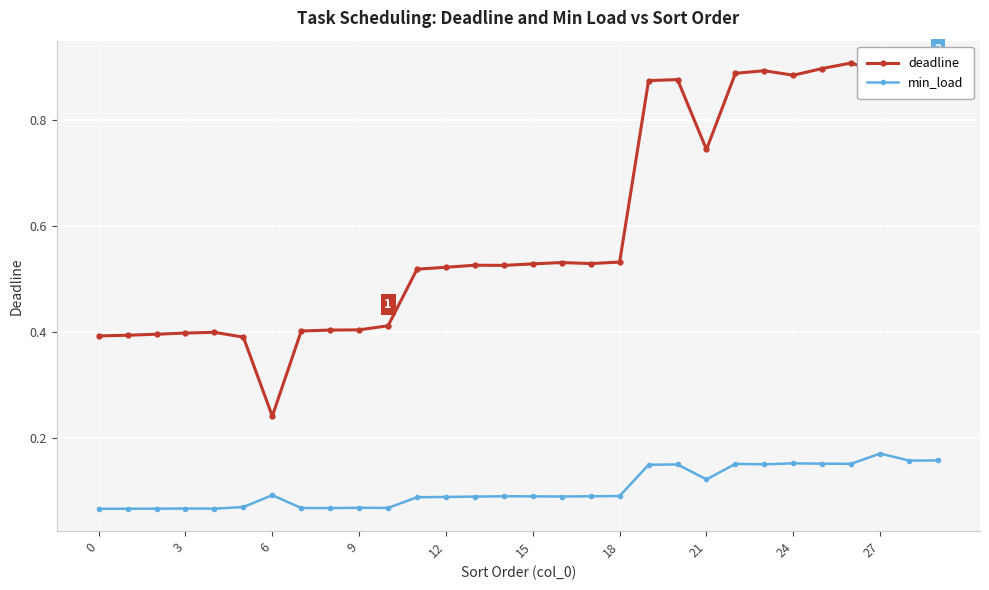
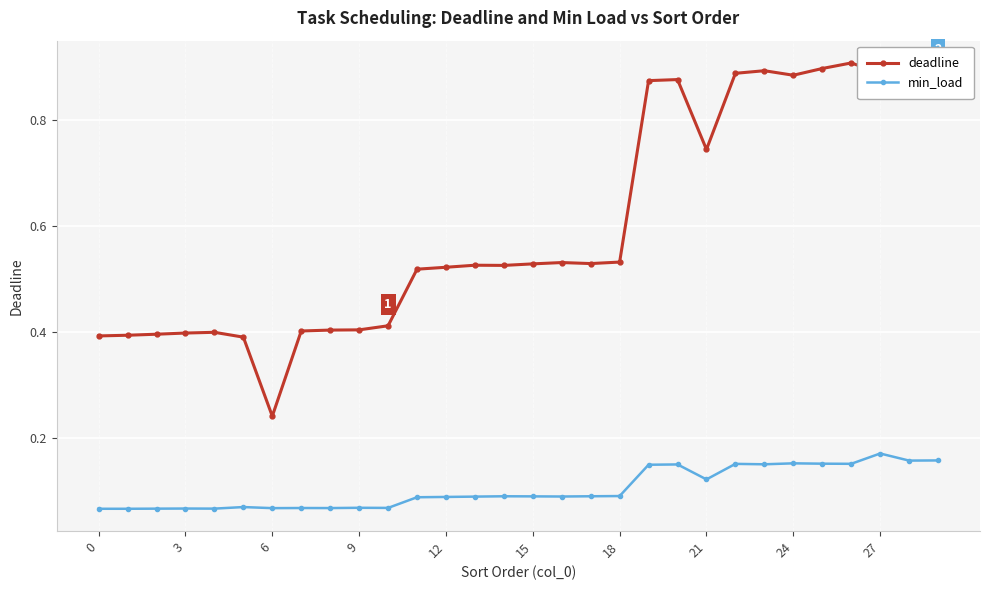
min_load, 6: 0.09 -> 0.07
